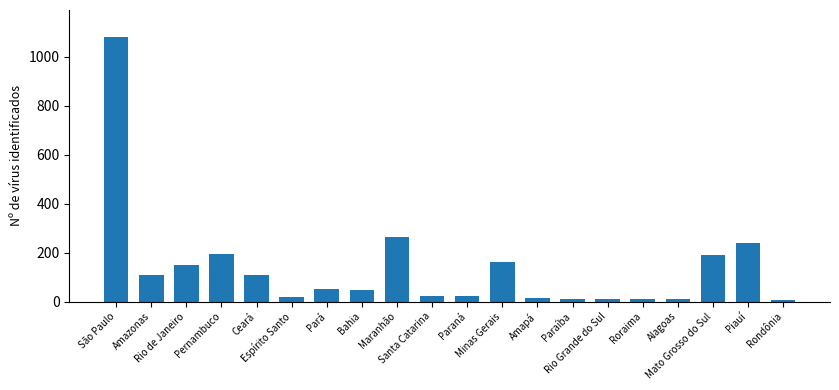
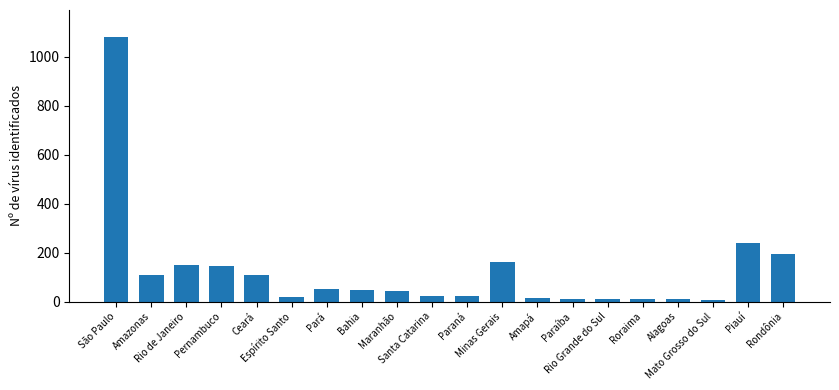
Pernambuco: 190 -> 140
Maranhão: 260 -> 40
Mato Grosso do Sul: 190 -> 10
Rondônia: 10 -> 200
